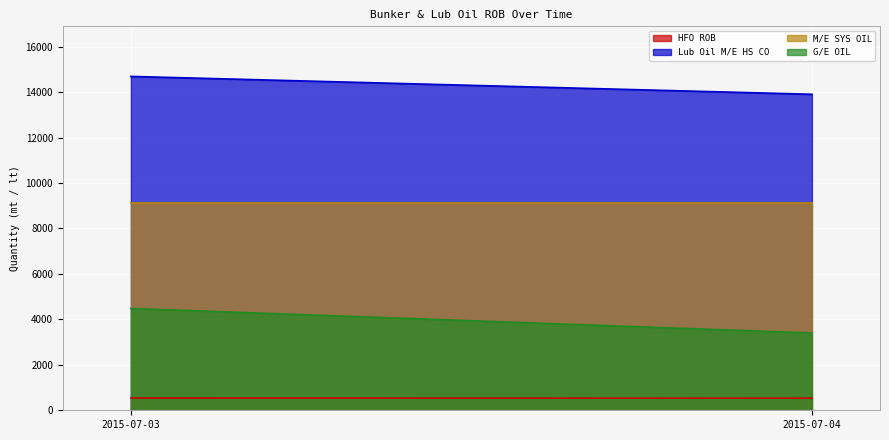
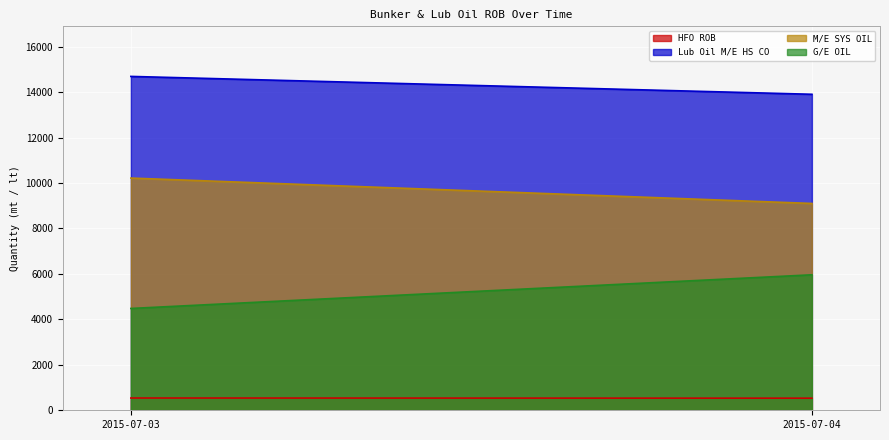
M/E SYS OIL, 2015-07-03: 9100 -> 10200
G/E OIL, 2015-07-04: 3400 -> 6000
